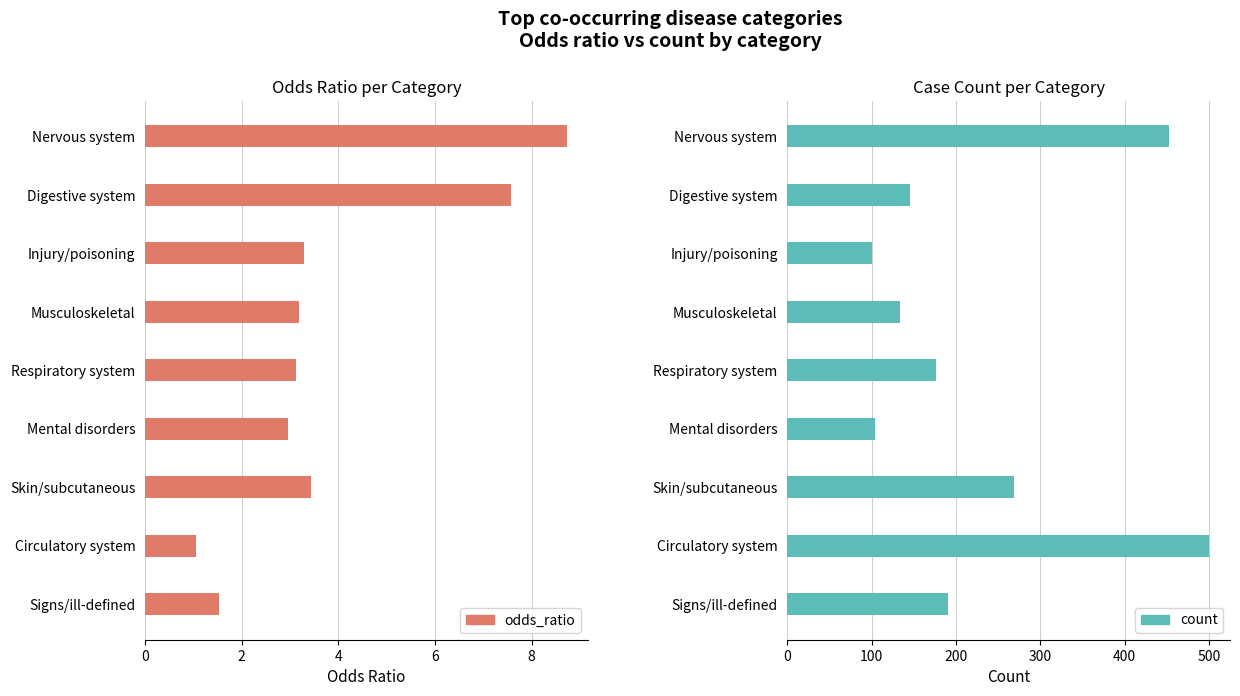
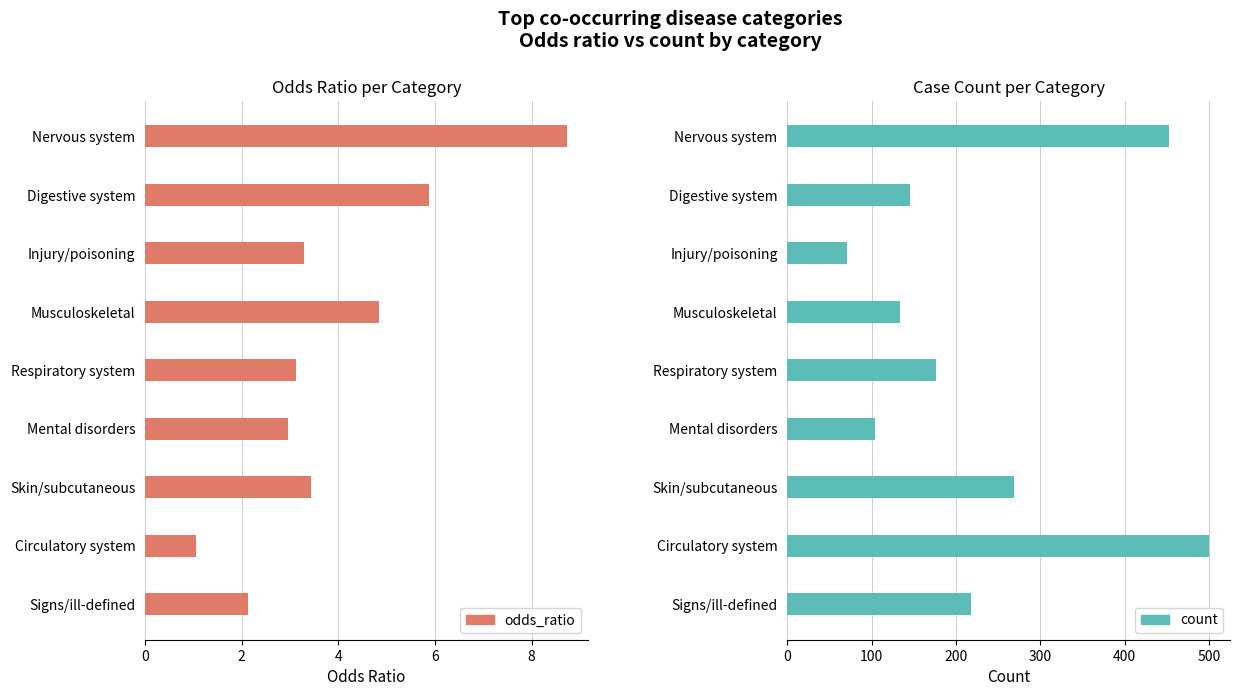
Odds Ratio per Category, Digestive system: 7.6 -> 5.9
Odds Ratio per Category, Musculoskeletal: 3.2 -> 4.9
Odds Ratio per Category, Signs/ill-defined: 1.5 -> 2.1
Case Count per Category, Injury/poisoning: 100 -> 70
Case Count per Category, Signs/ill-defined: 190 -> 220
